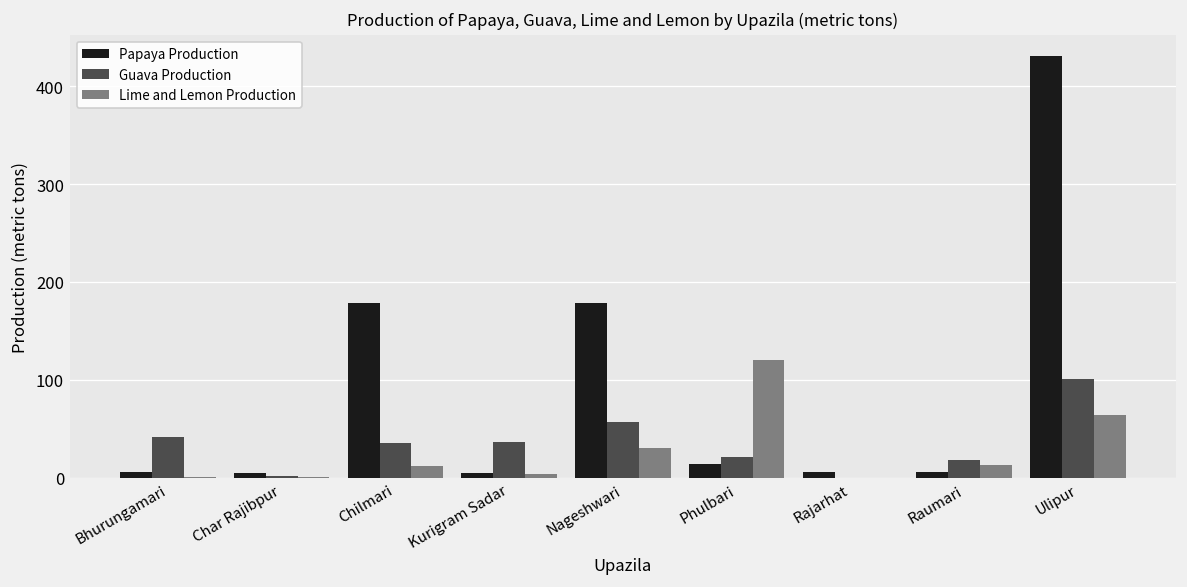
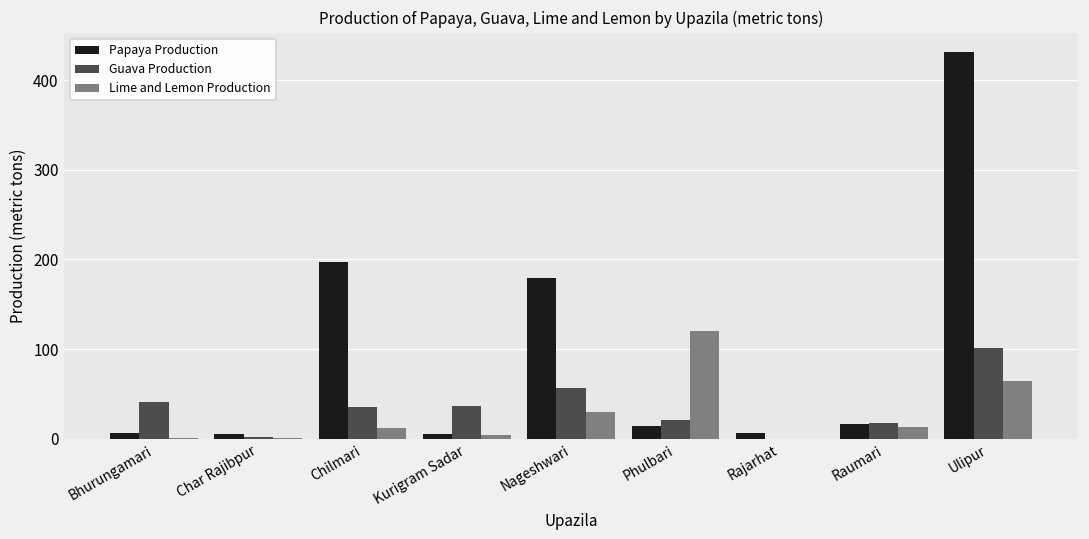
Papaya Production, Chilmari: 180 -> 200
Papaya Production, Raumari: 10 -> 20
